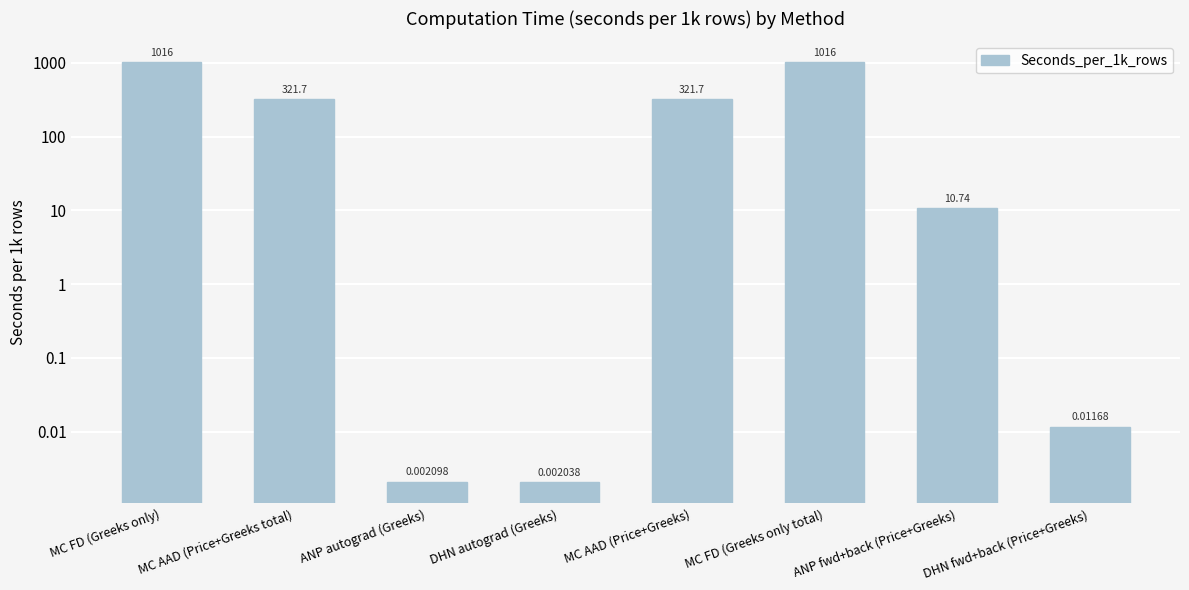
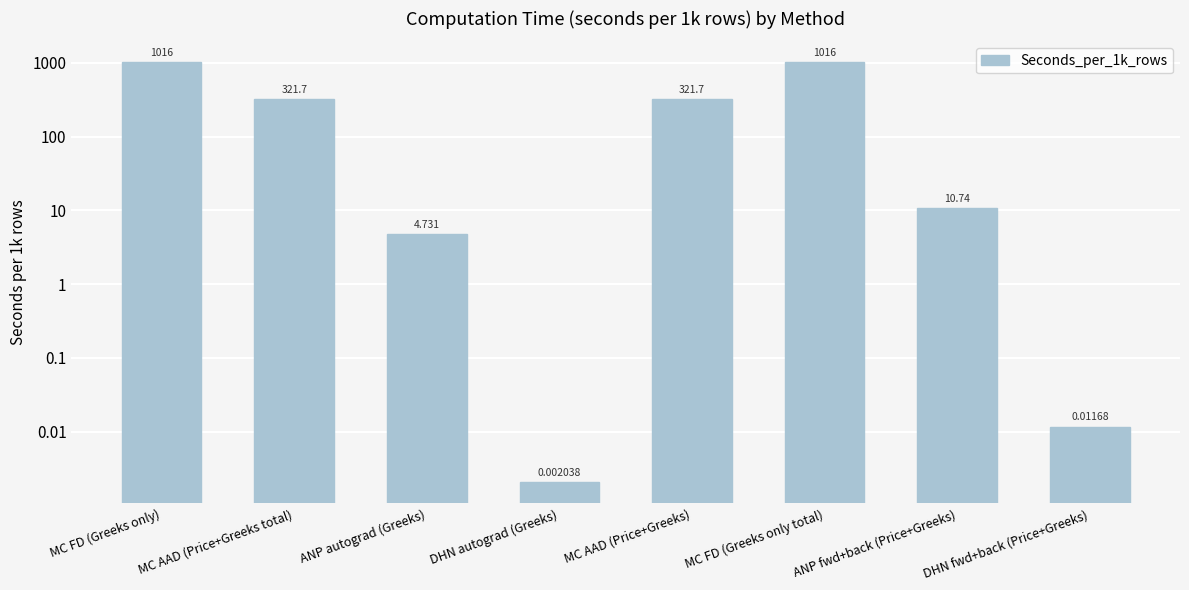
ANP autograd (Greeks): 0.002098 -> 4.731
